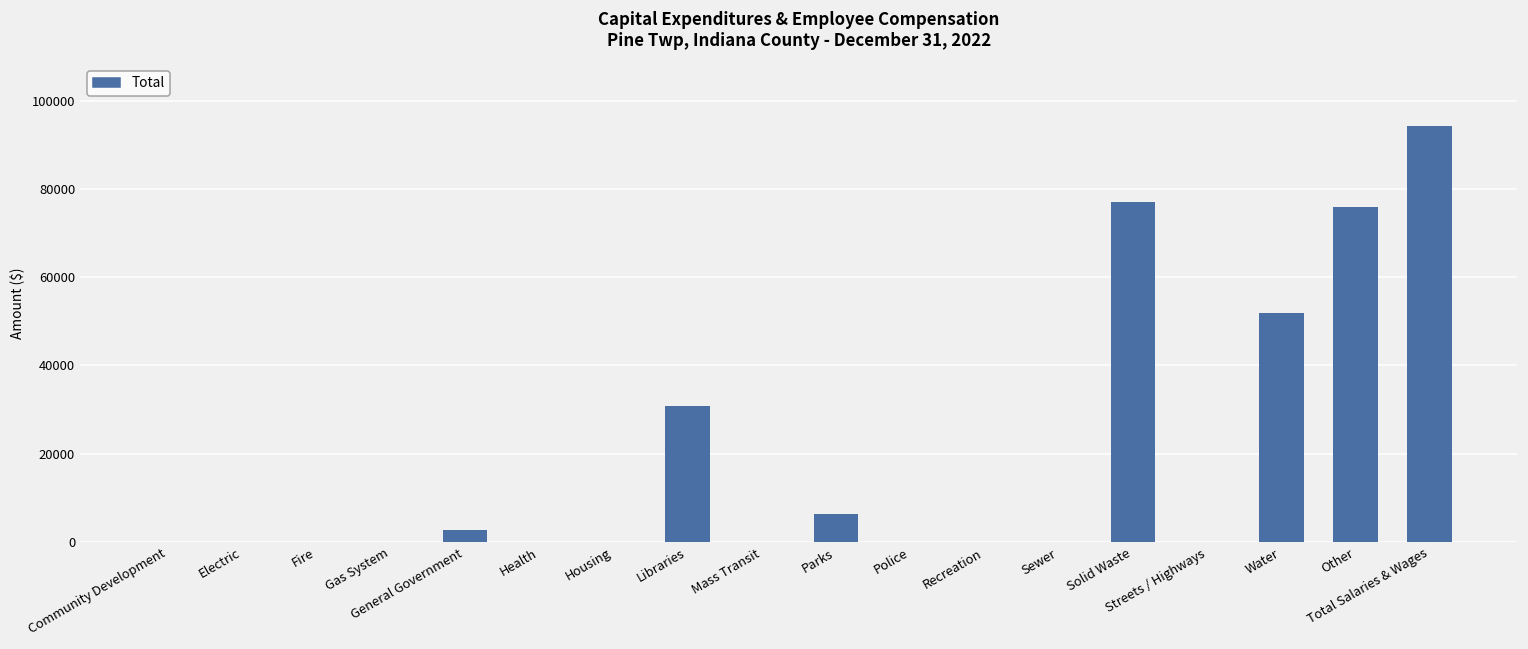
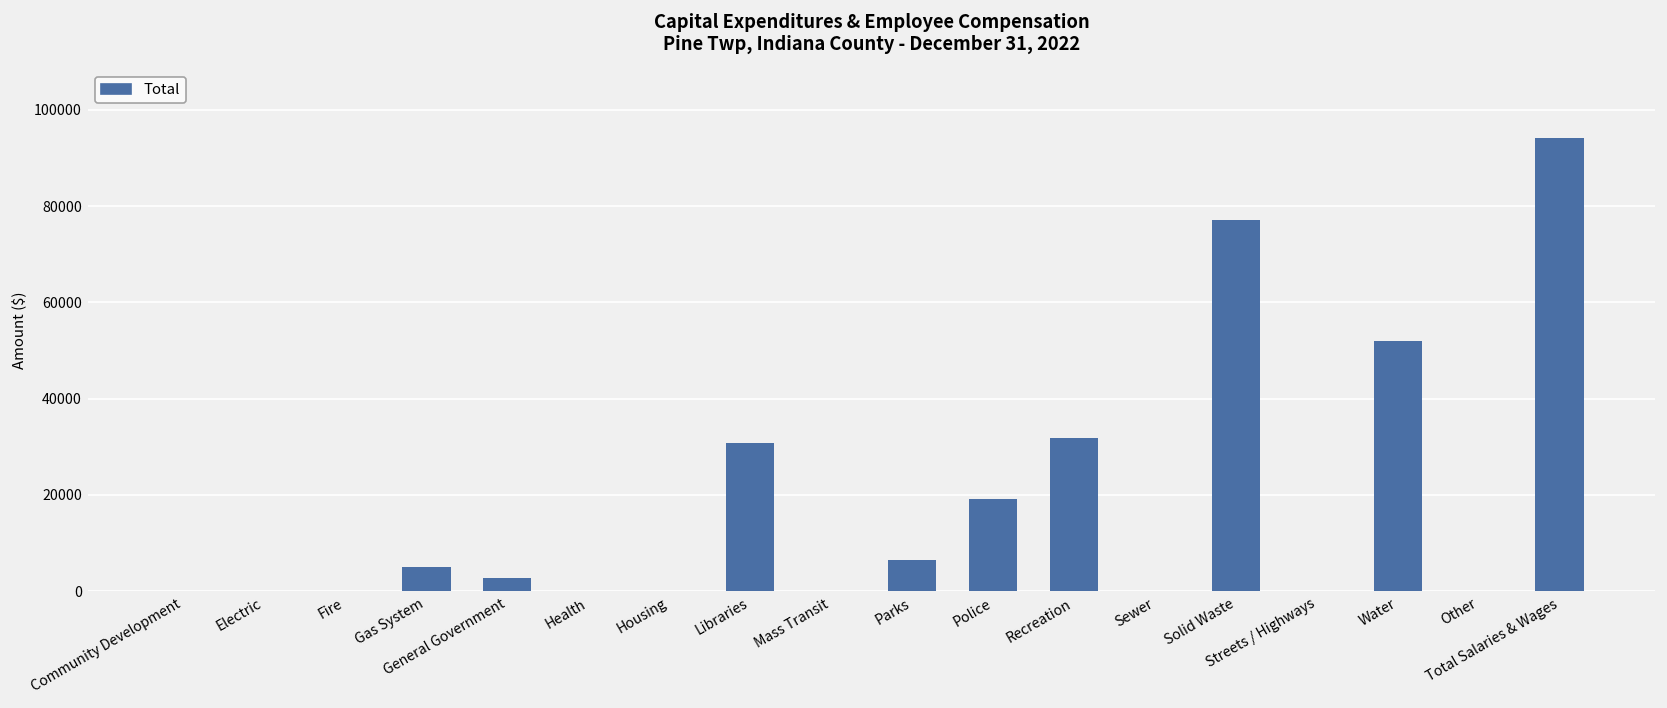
Gas System: 0 -> 5000
Police: 0 -> 19000
Recreation: 0 -> 32000
Other: 76000 -> 0
